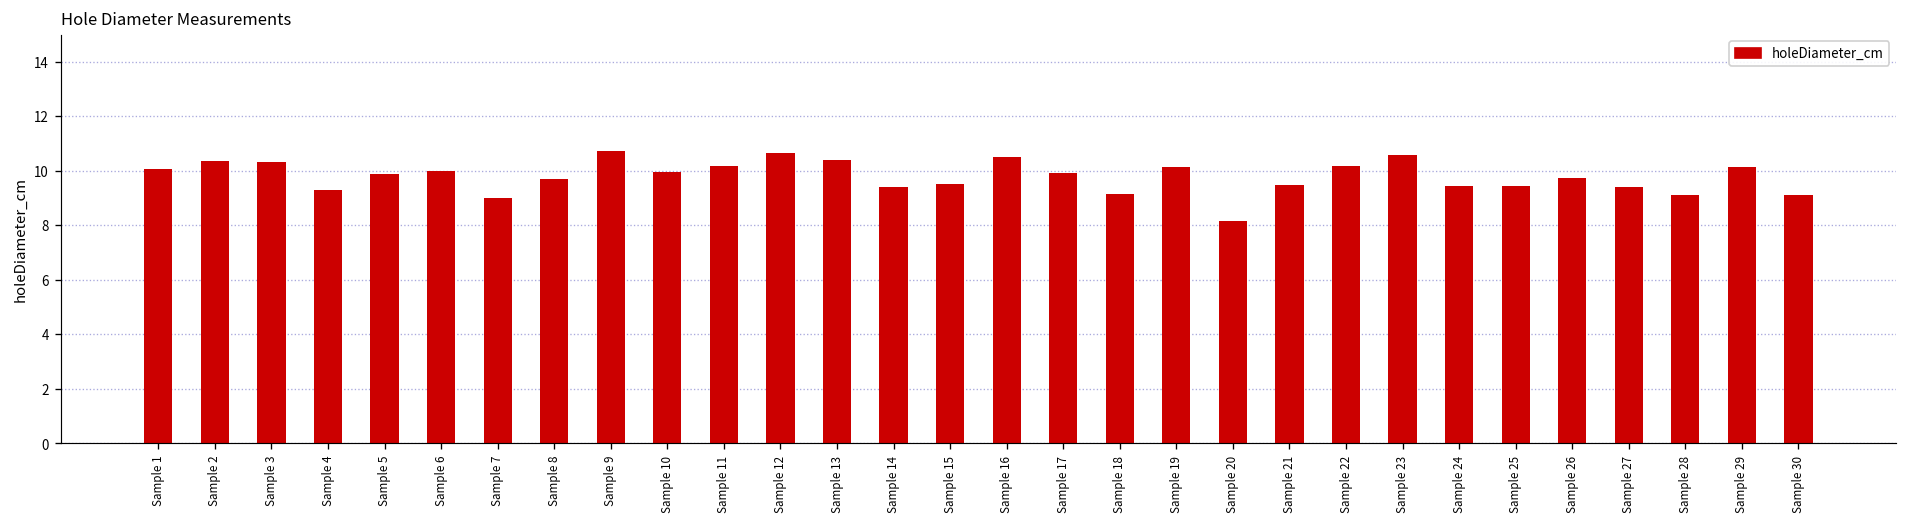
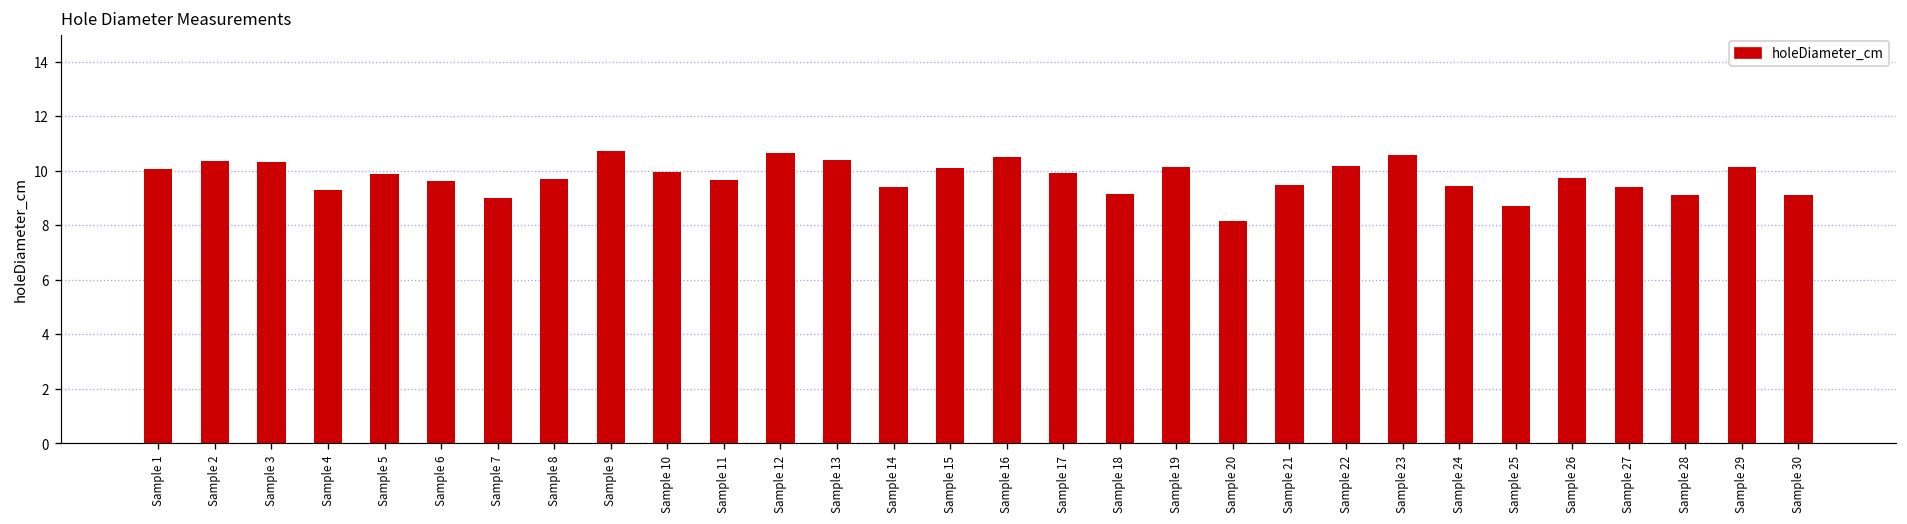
Sample 6: 10.0 -> 9.6
Sample 11: 10.2 -> 9.7
Sample 15: 9.5 -> 10.1
Sample 25: 9.4 -> 8.7
